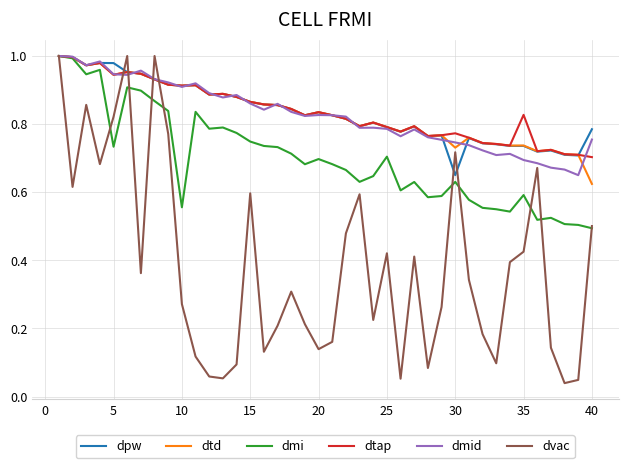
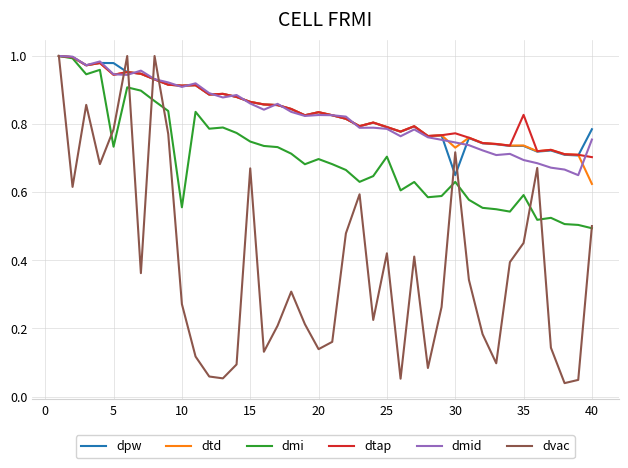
dvac, 5: 0.82 -> 0.78
dvac, 15: 0.60 -> 0.67
dvac, 35: 0.43 -> 0.45
